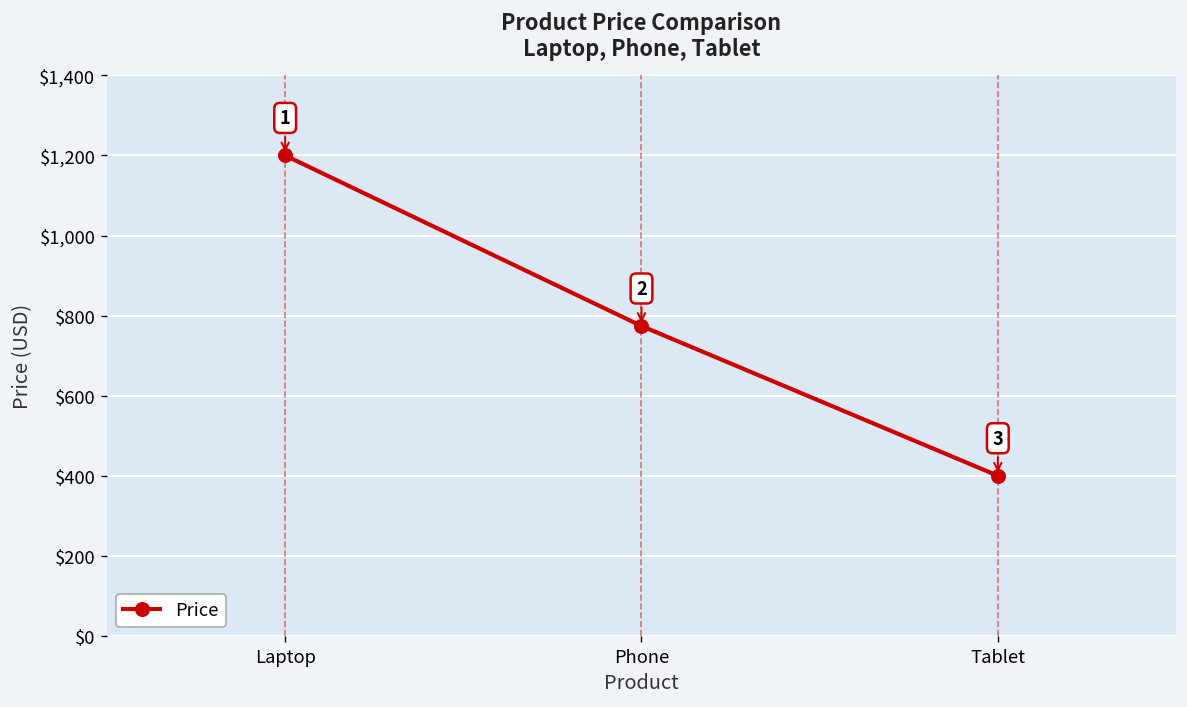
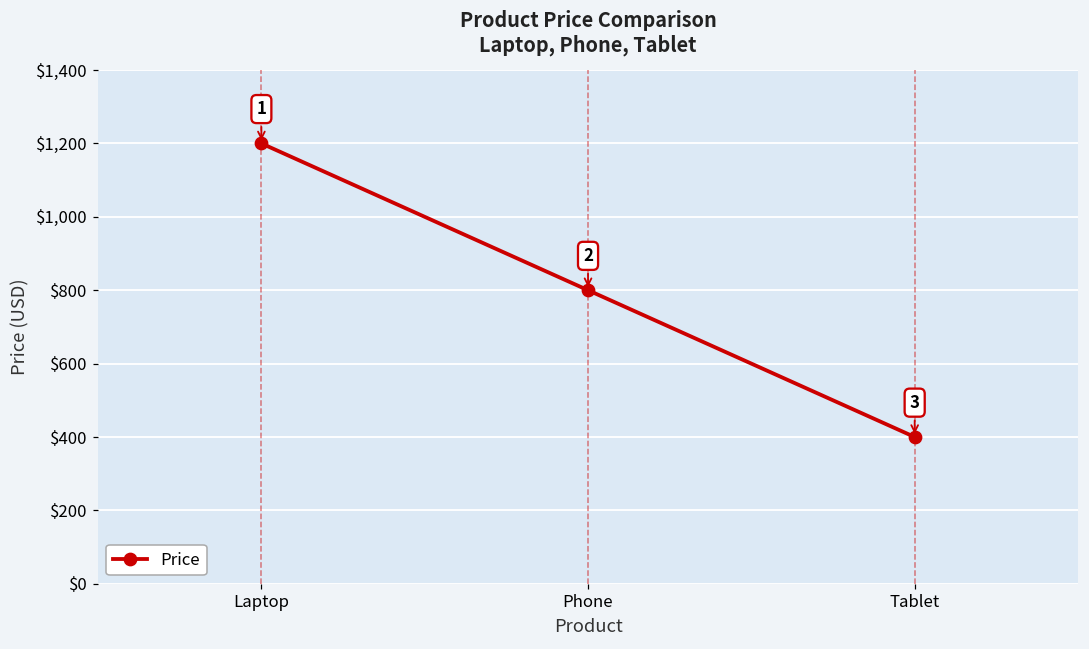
Phone: $770 -> $800
